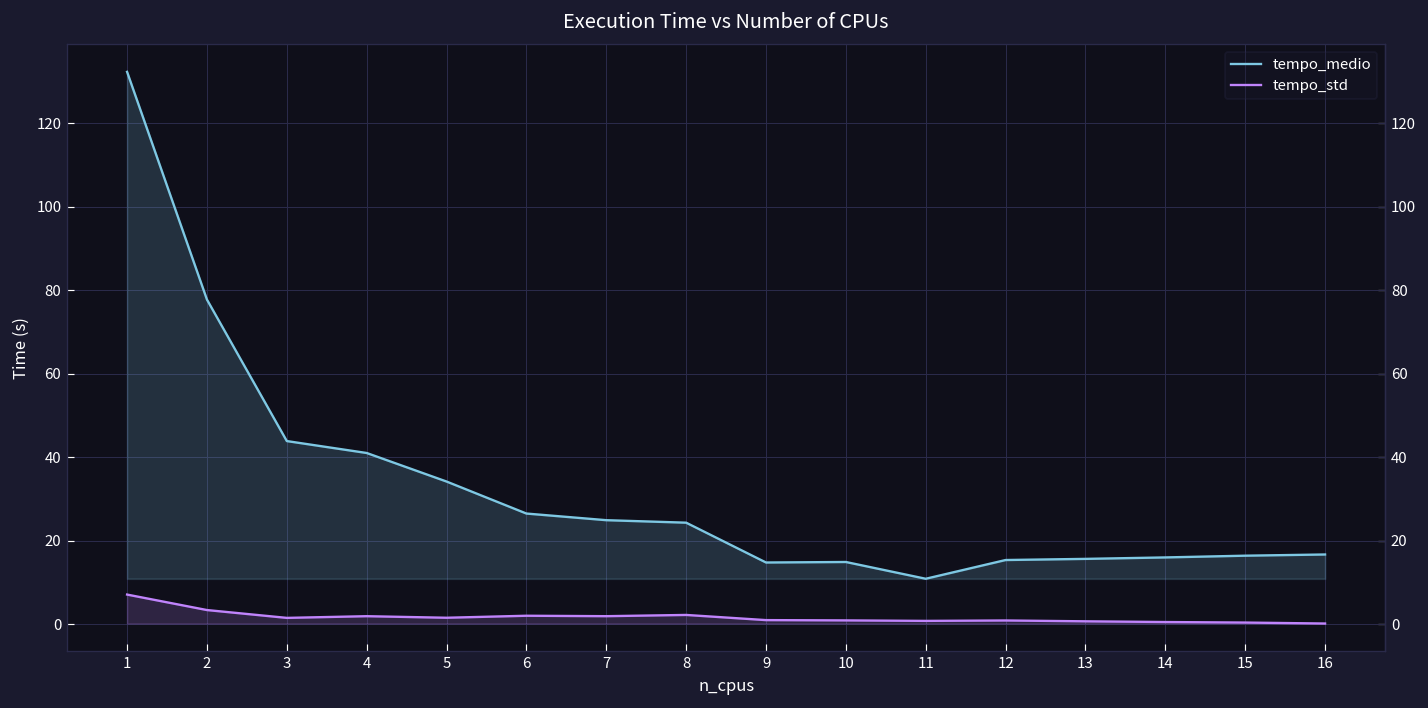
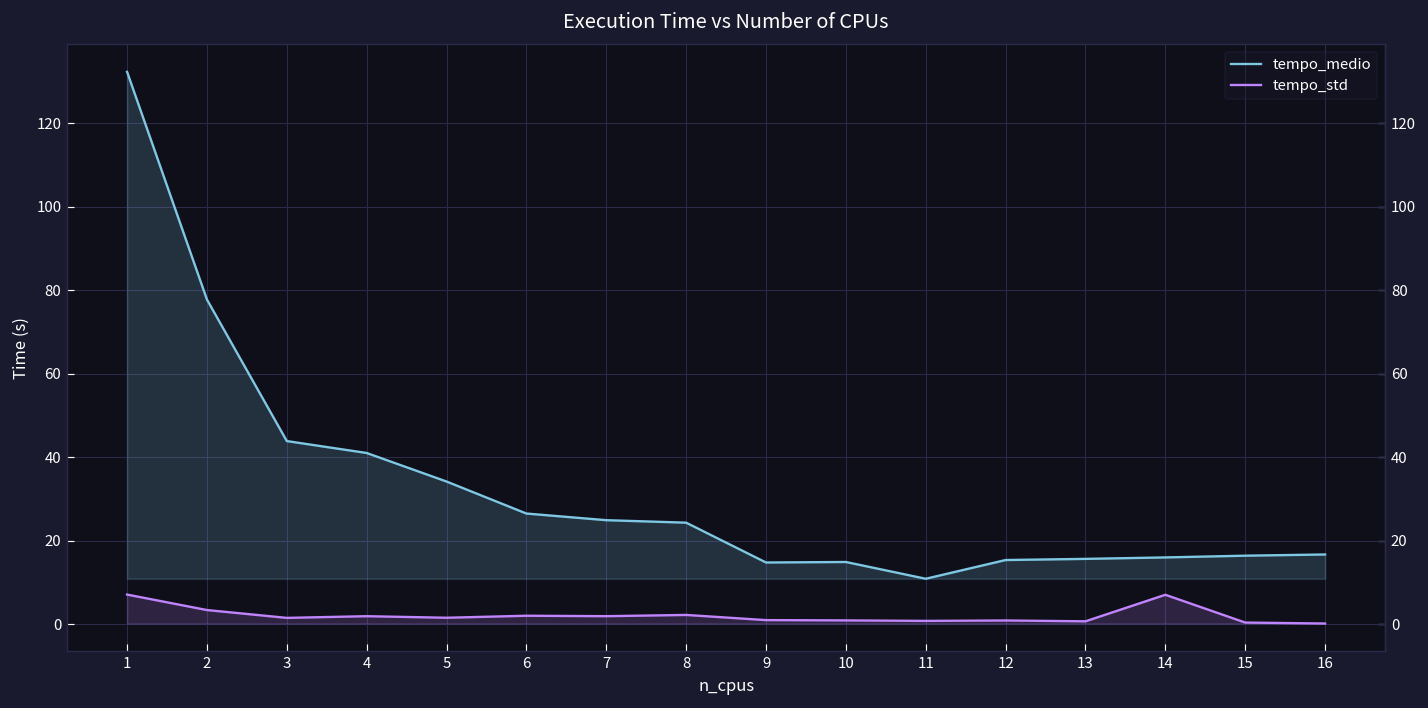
tempo_std, 14: 1 -> 7
